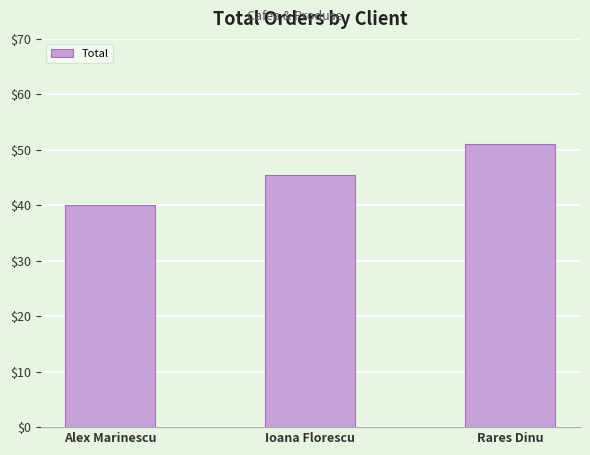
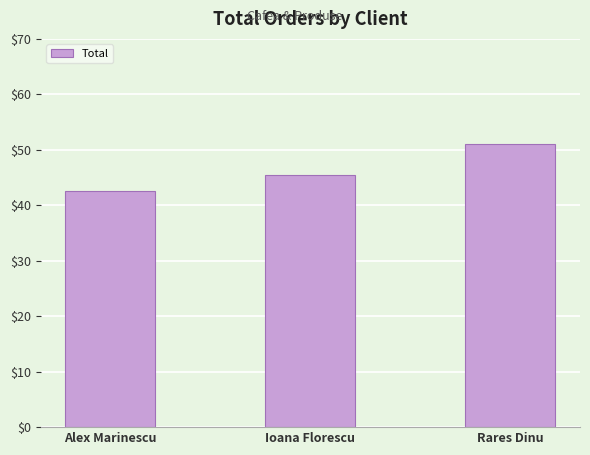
Alex Marinescu: $40 -> $43
